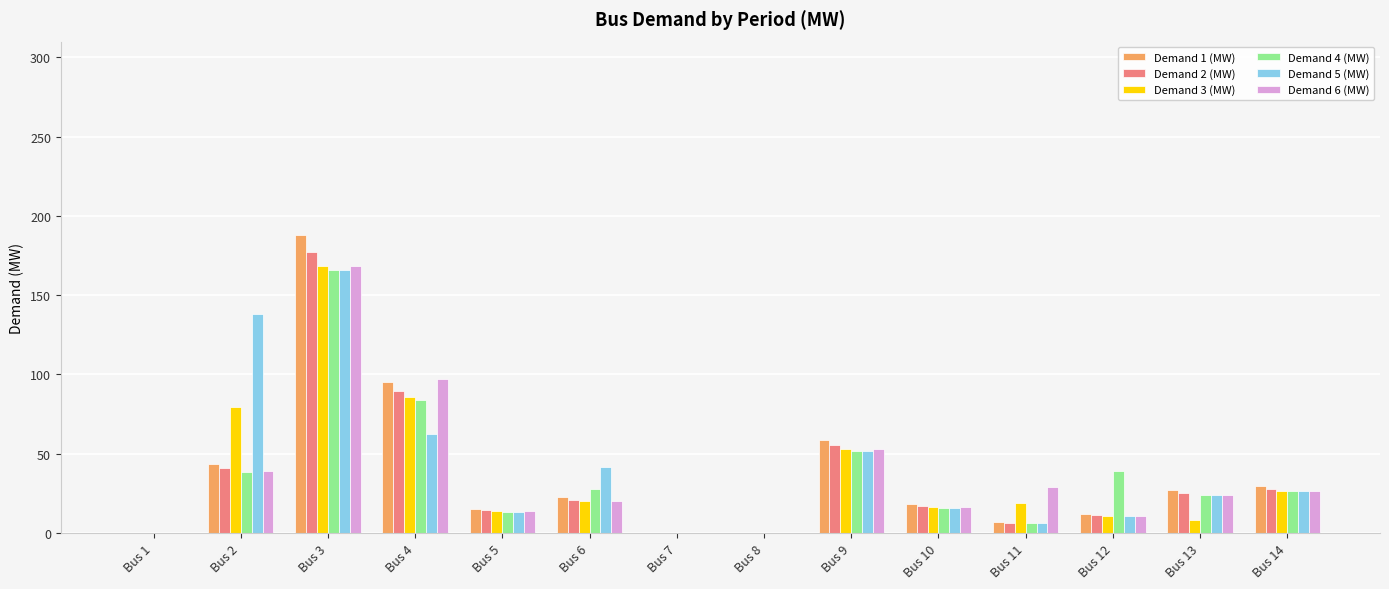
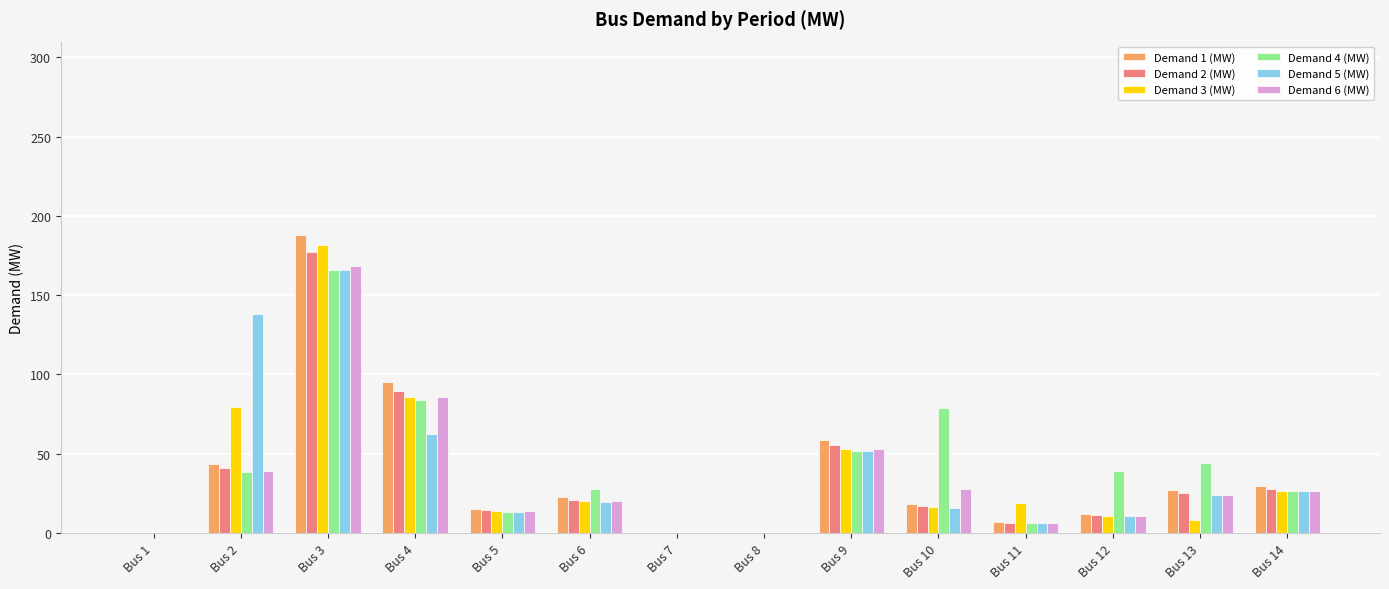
Demand 3 (MW), Bus 3: 169 -> 182
Demand 6 (MW), Bus 4: 97 -> 86
Demand 5 (MW), Bus 6: 42 -> 20
Demand 4 (MW), Bus 10: 16 -> 79
Demand 6 (MW), Bus 10: 16 -> 28
Demand 6 (MW), Bus 11: 29 -> 6
Demand 4 (MW), Bus 13: 24 -> 44
